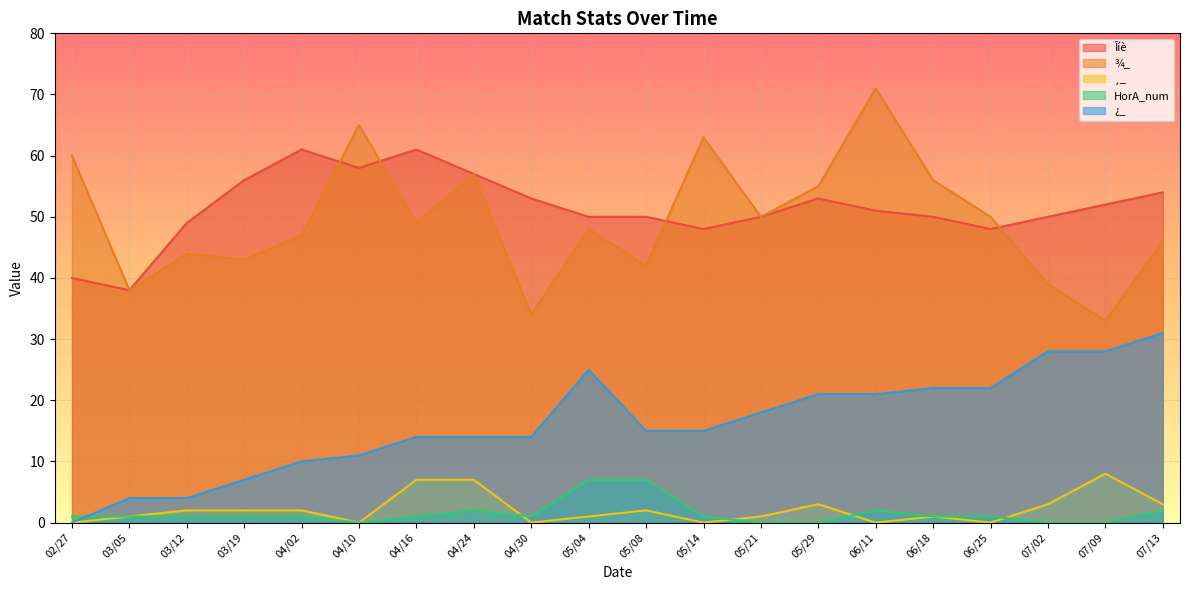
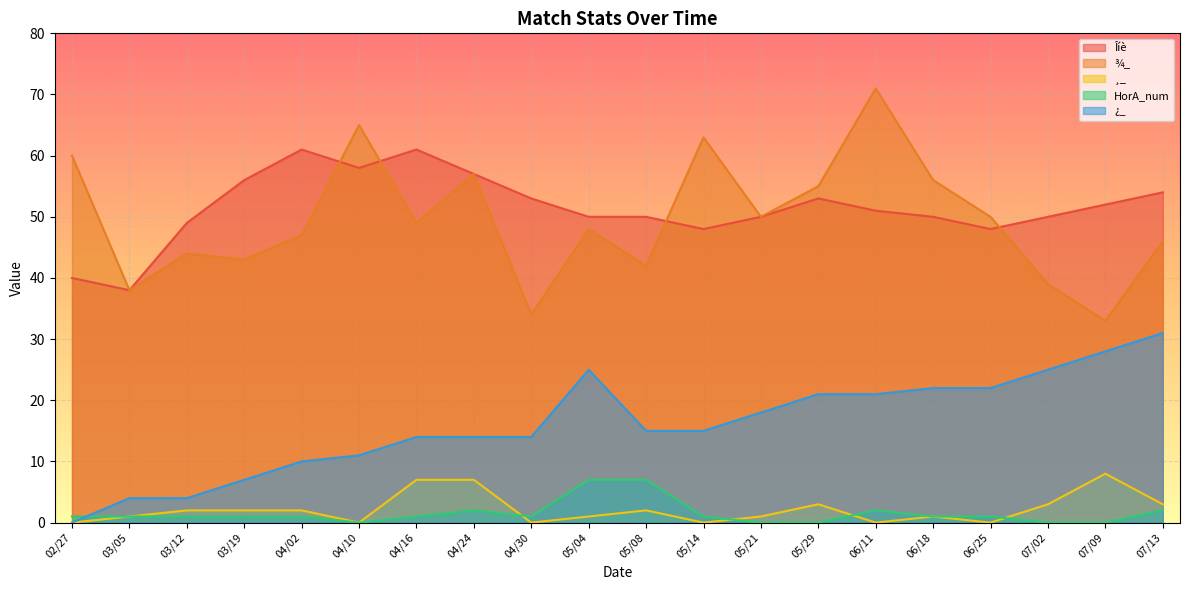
¿_, 07/02: 28 -> 25
